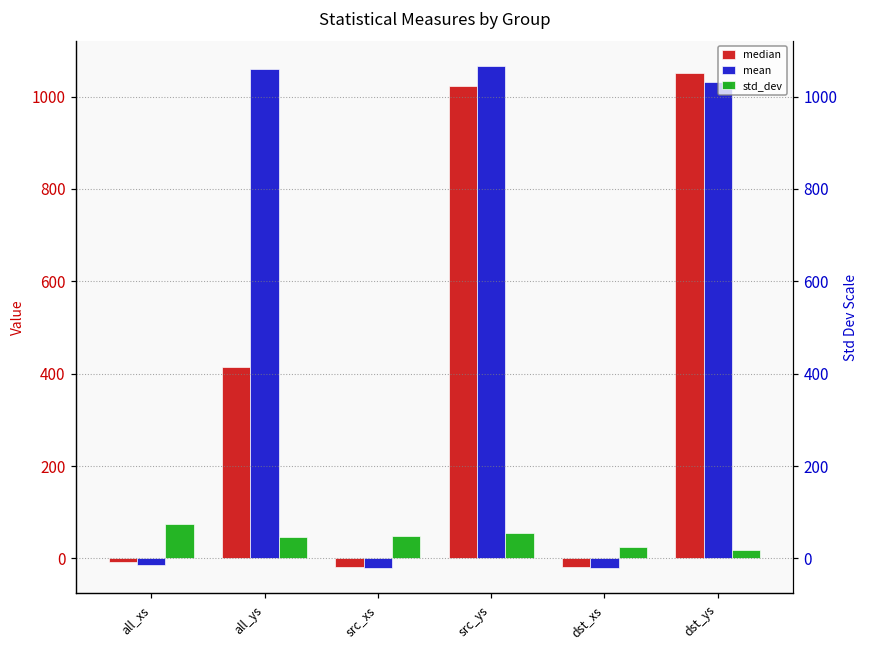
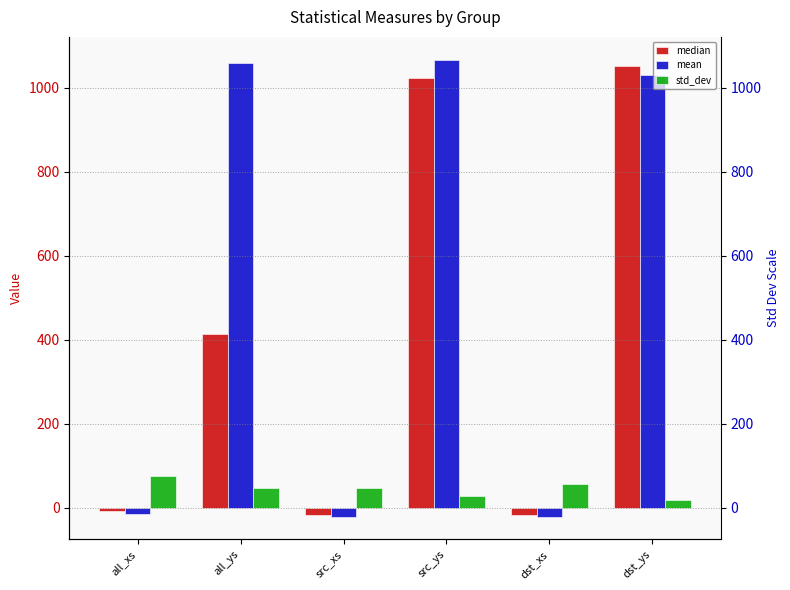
std_dev, src_ys: 50 -> 30
std_dev, dst_xs: 30 -> 60
